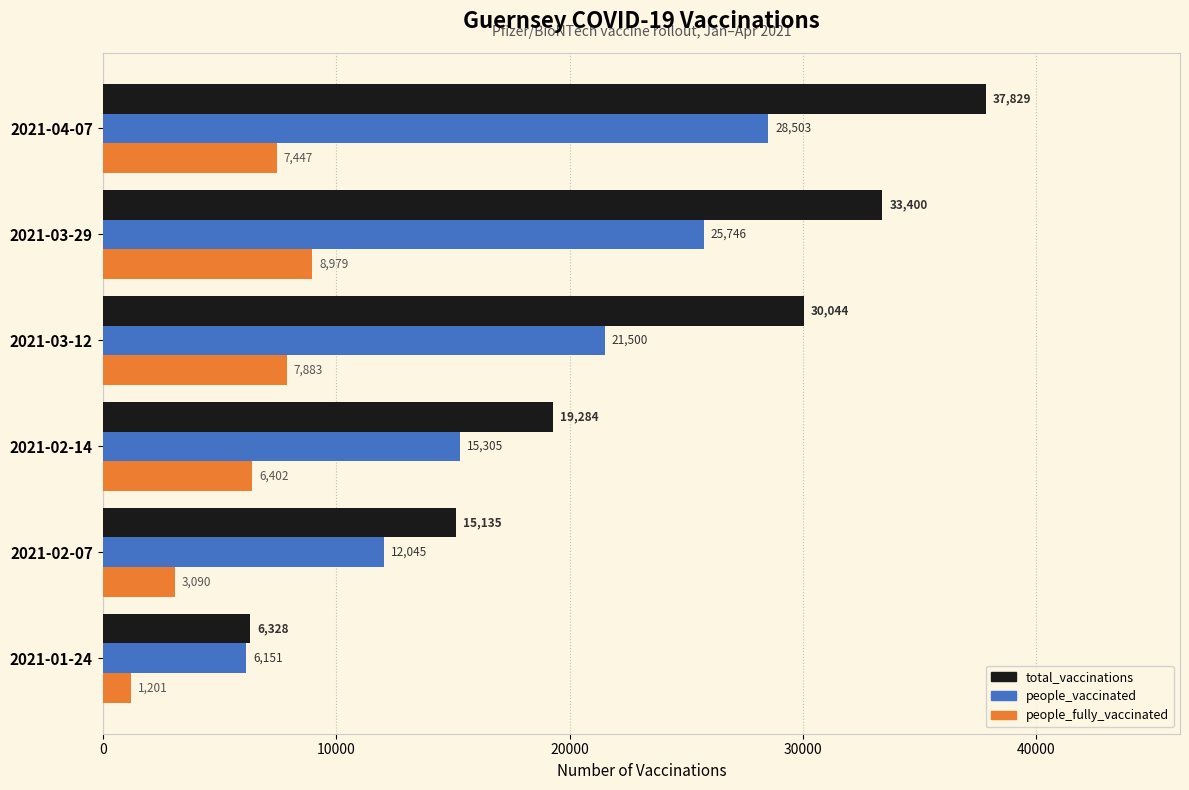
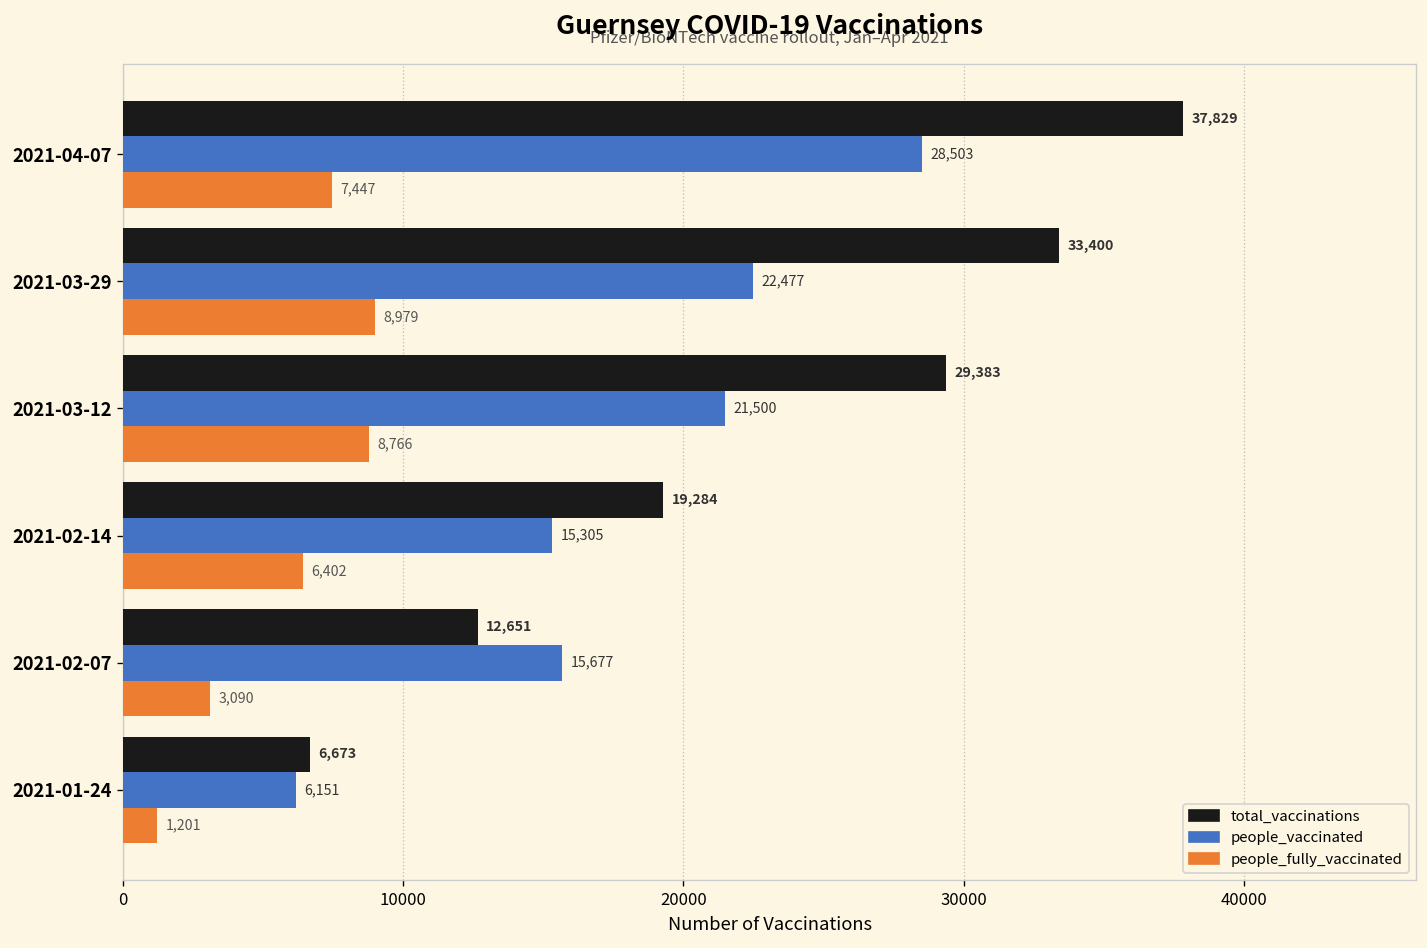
people_vaccinated, 2021-03-29: 25,746 -> 22,477
total_vaccinations, 2021-03-12: 30,044 -> 29,383
people_fully_vaccinated, 2021-03-12: 7,883 -> 8,766
total_vaccinations, 2021-02-07: 15,135 -> 12,651
people_vaccinated, 2021-02-07: 12,045 -> 15,677
total_vaccinations, 2021-01-24: 6,328 -> 6,673
